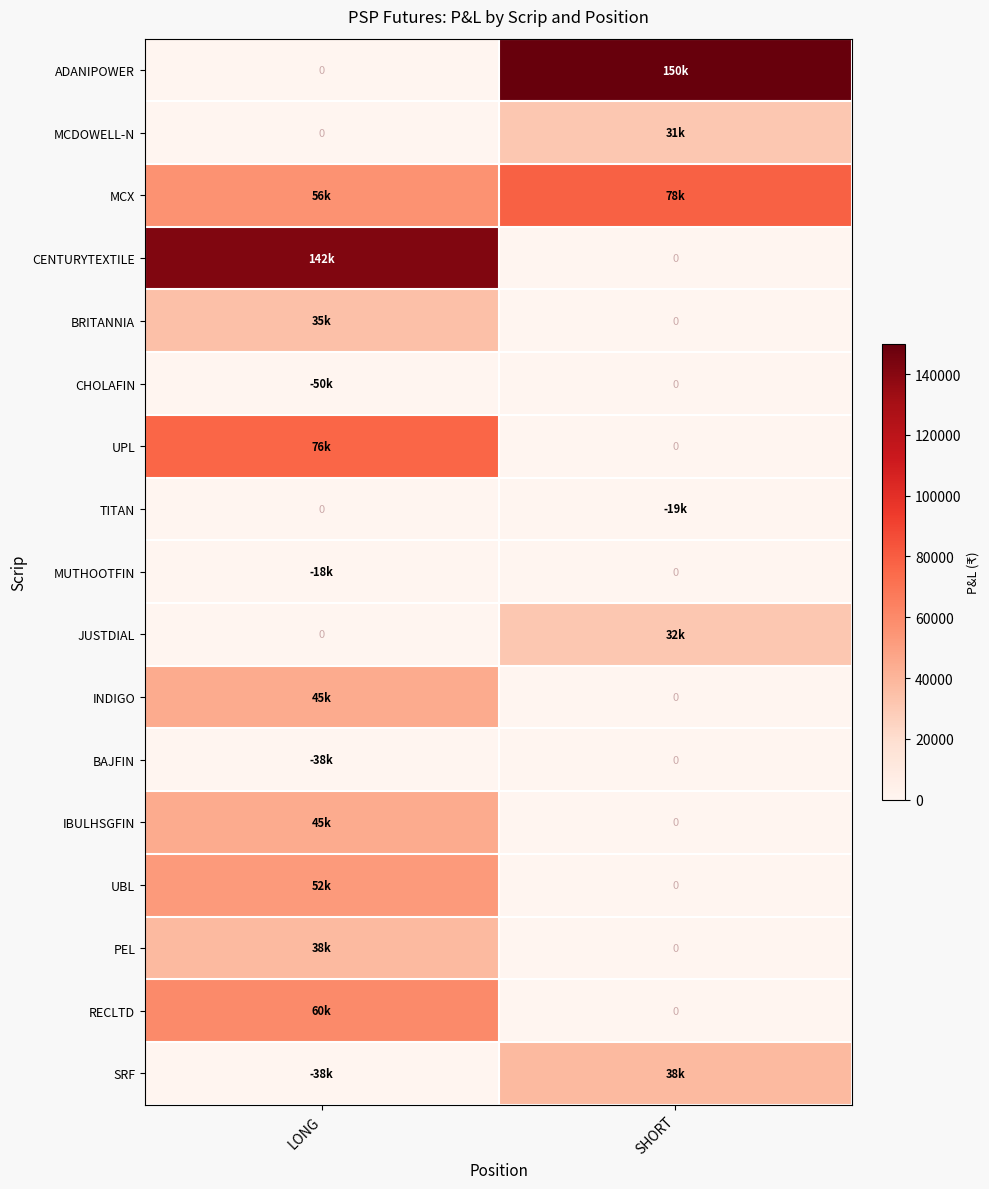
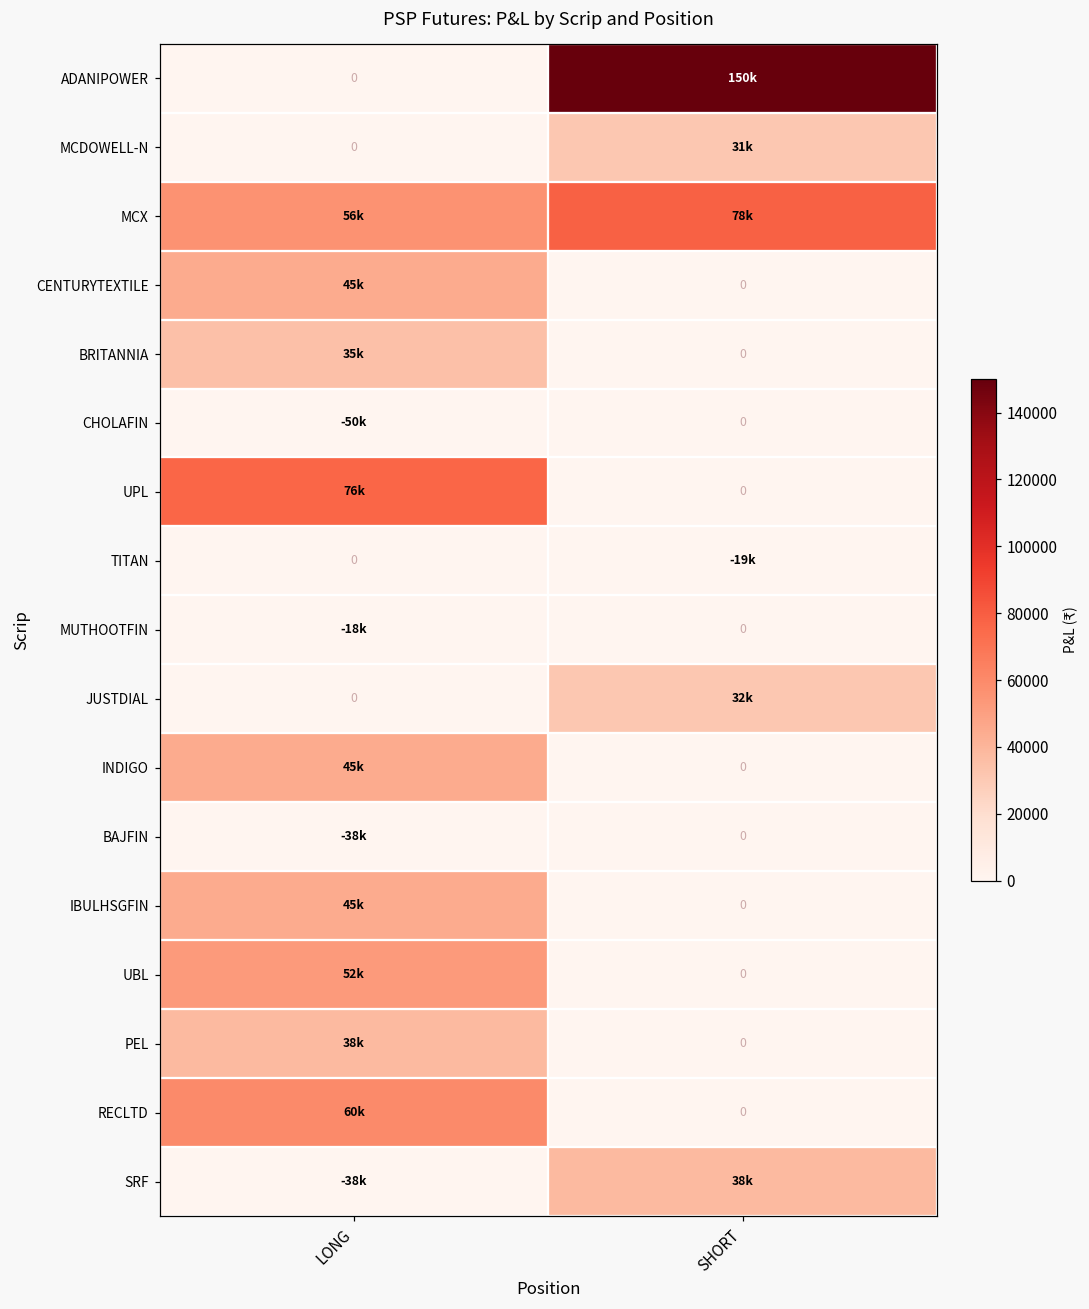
CENTURYTEXTILE, LONG: 142k -> 45k
